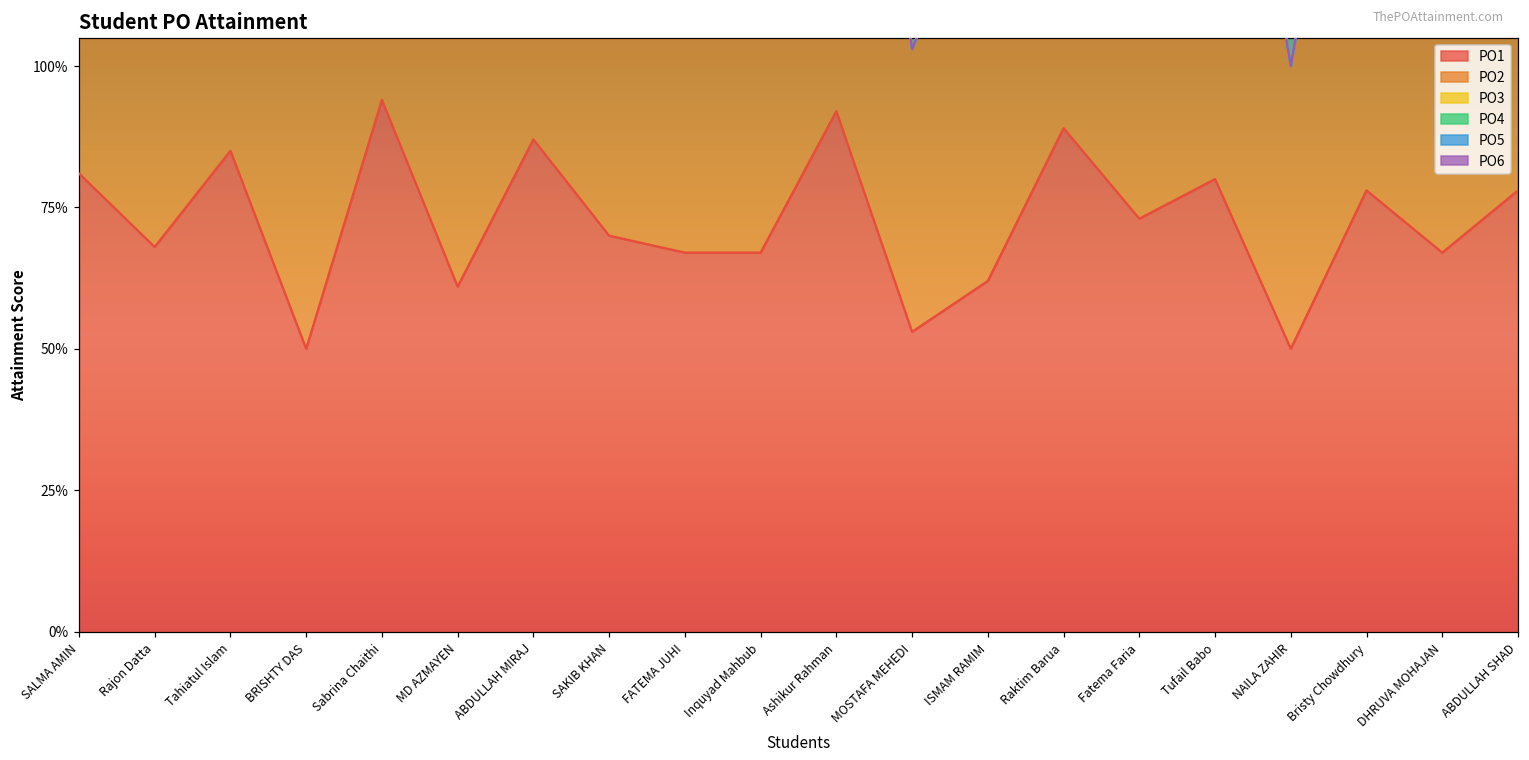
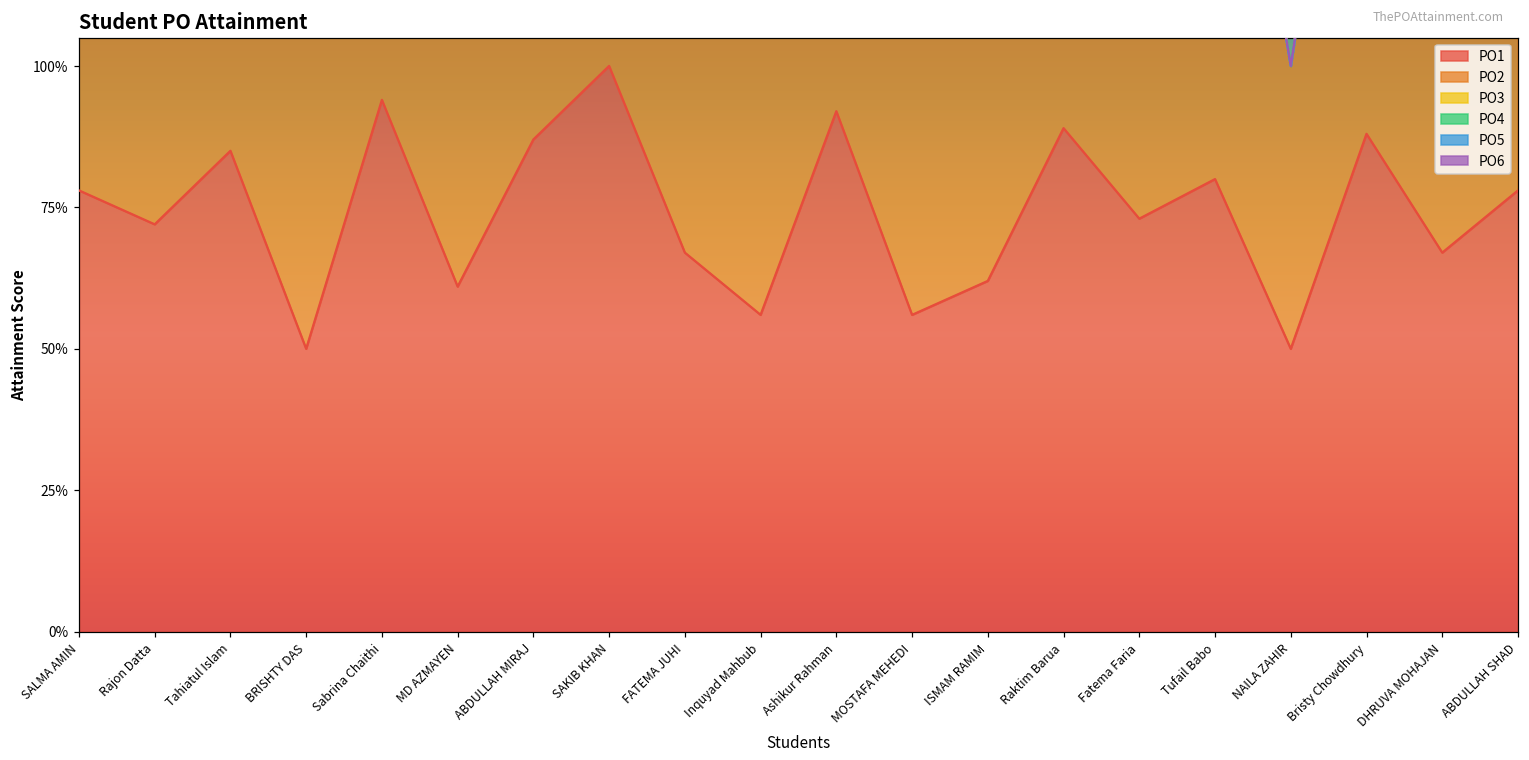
PO1, SALMA AMIN: 81% -> 78%
PO1, Rajon Datta: 68% -> 72%
PO1, SAKIB KHAN: 70% -> 100%
PO1, Inquyad Mahbub: 67% -> 56%
PO1, MOSTAFA MEHEDI: 53% -> 56%
PO1, Bristy Chowdhury: 78% -> 88%
